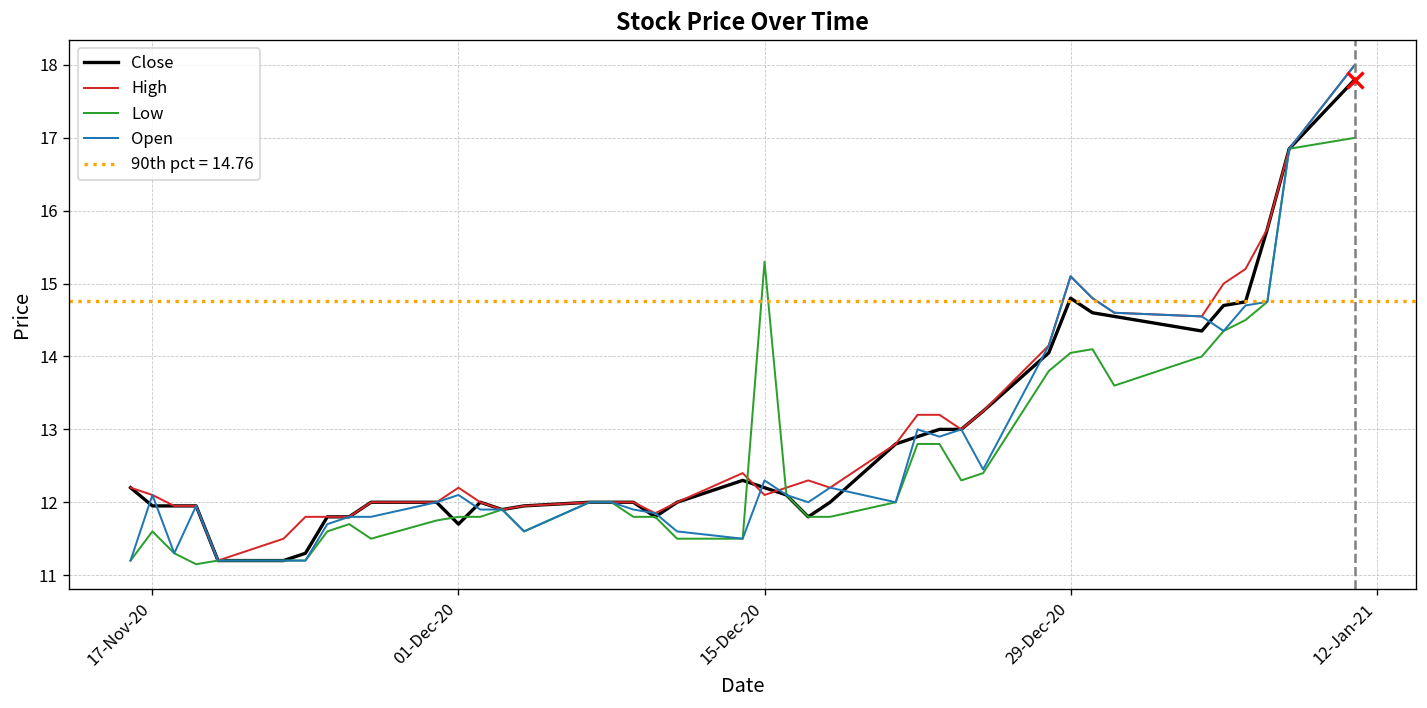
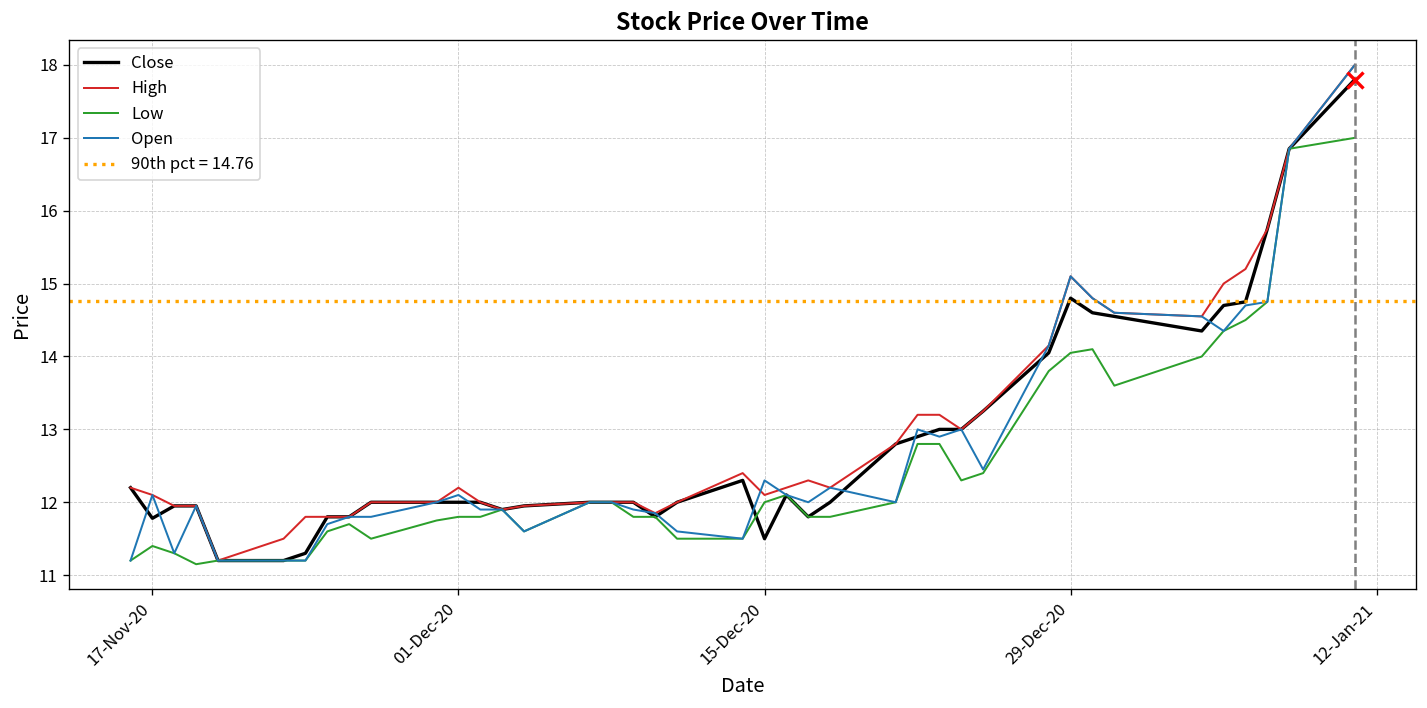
Close, 17-Nov-20: 12.0 -> 11.8
Low, 17-Nov-20: 11.6 -> 11.4
Close, 01-Dec-20: 11.7 -> 12.0
Close, 15-Dec-20: 12.2 -> 11.5
Low, 15-Dec-20: 15.3 -> 12.0
